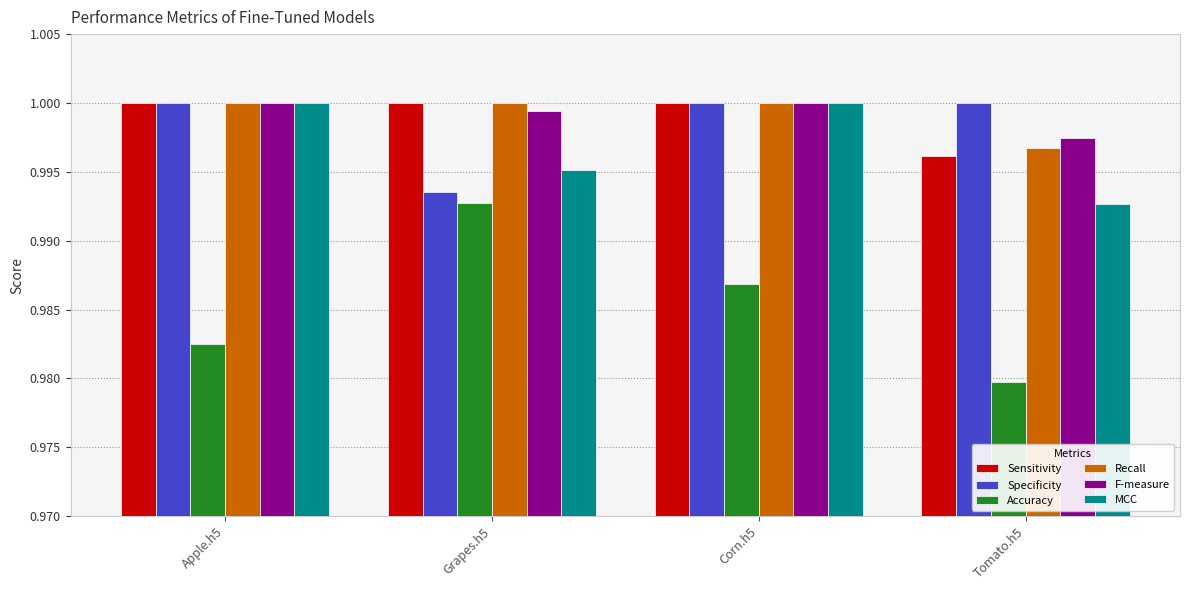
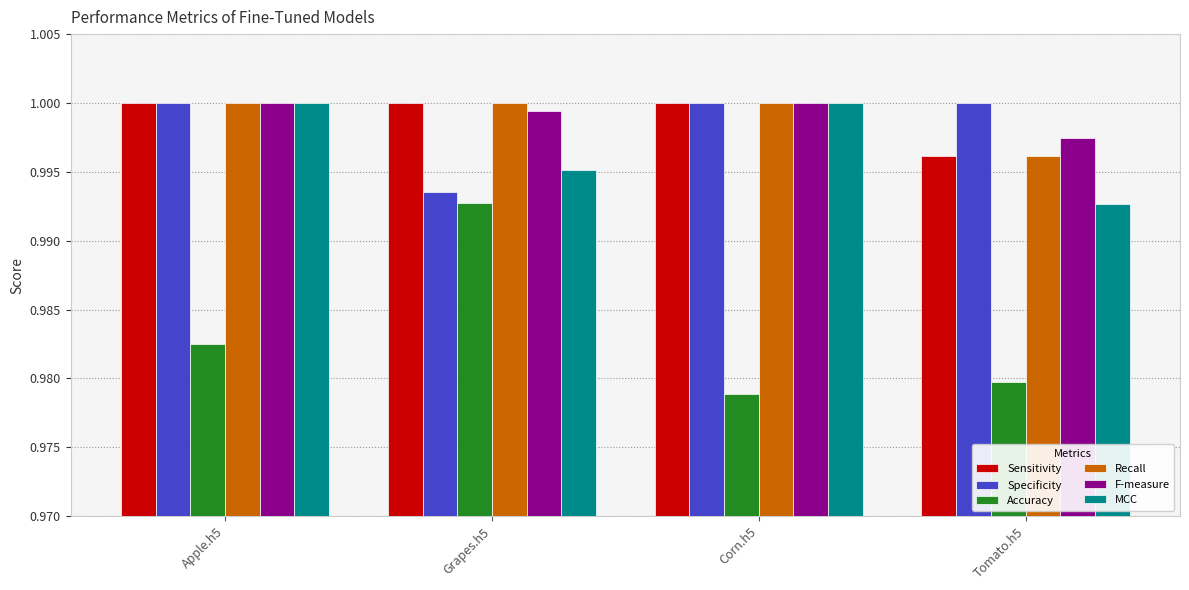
Accuracy, Corn.h5: 0.9869 -> 0.9788
Recall, Tomato.h5: 0.9967 -> 0.9961
